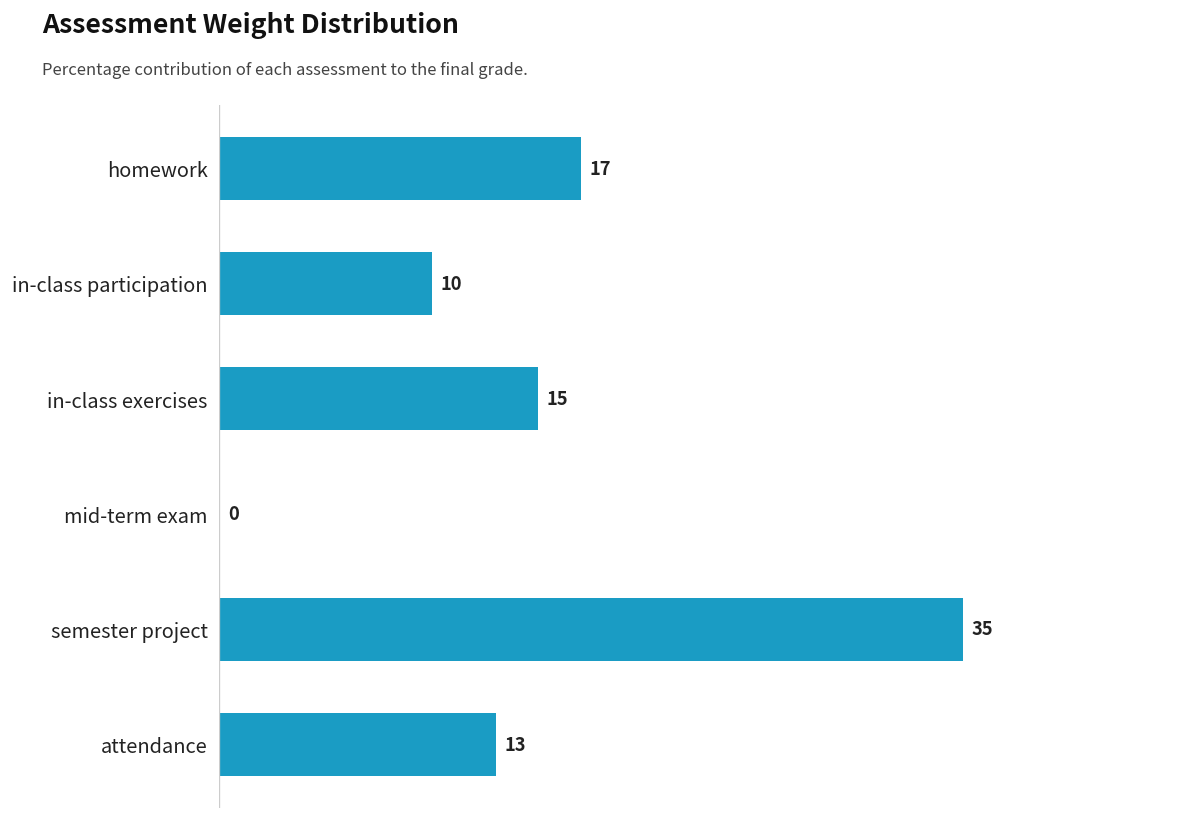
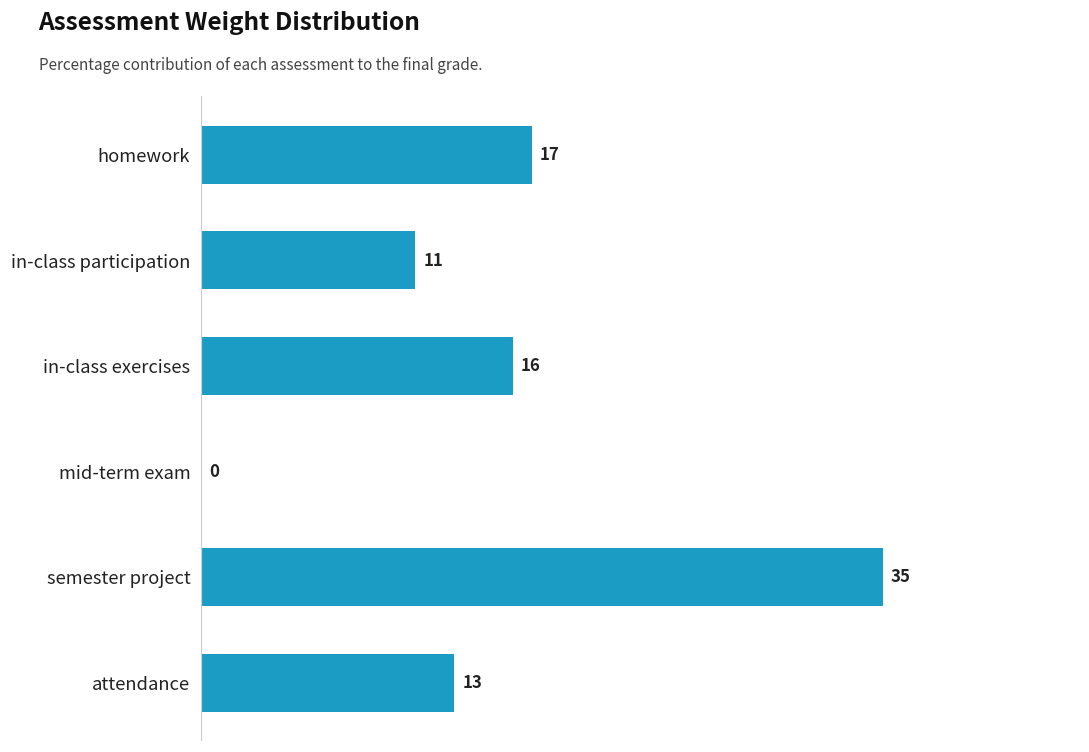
in-class participation: 10 -> 11
in-class exercises: 15 -> 16
